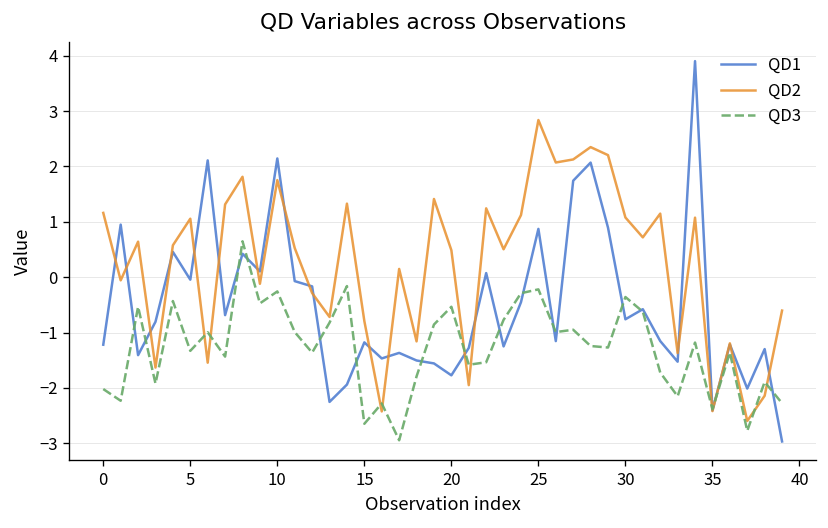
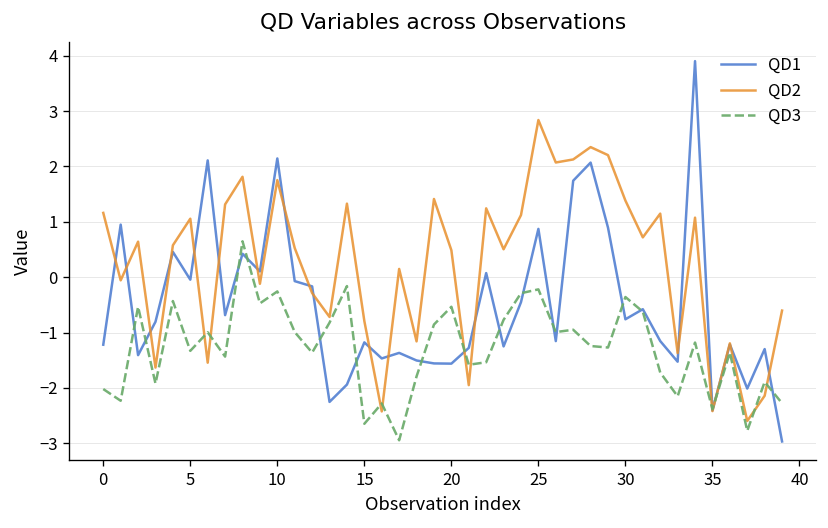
QD1, 20: -1.8 -> -1.6
QD2, 30: 1.1 -> 1.4
